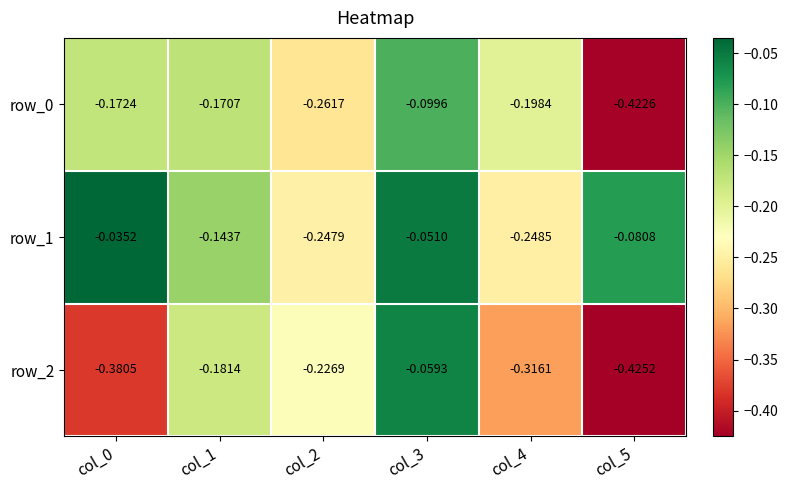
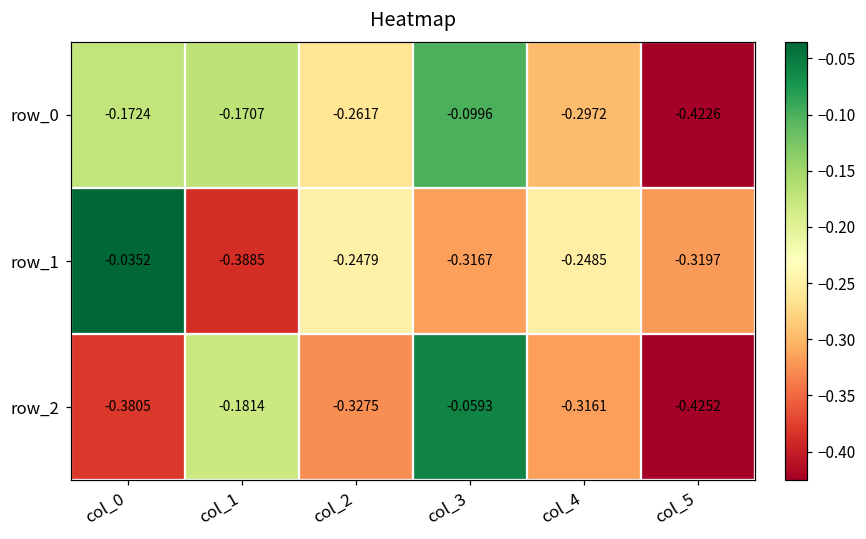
row_0, col_4: -0.1984 -> -0.2972
row_1, col_1: -0.1437 -> -0.3885
row_1, col_3: -0.0510 -> -0.3167
row_1, col_5: -0.0808 -> -0.3197
row_2, col_2: -0.2269 -> -0.3275
